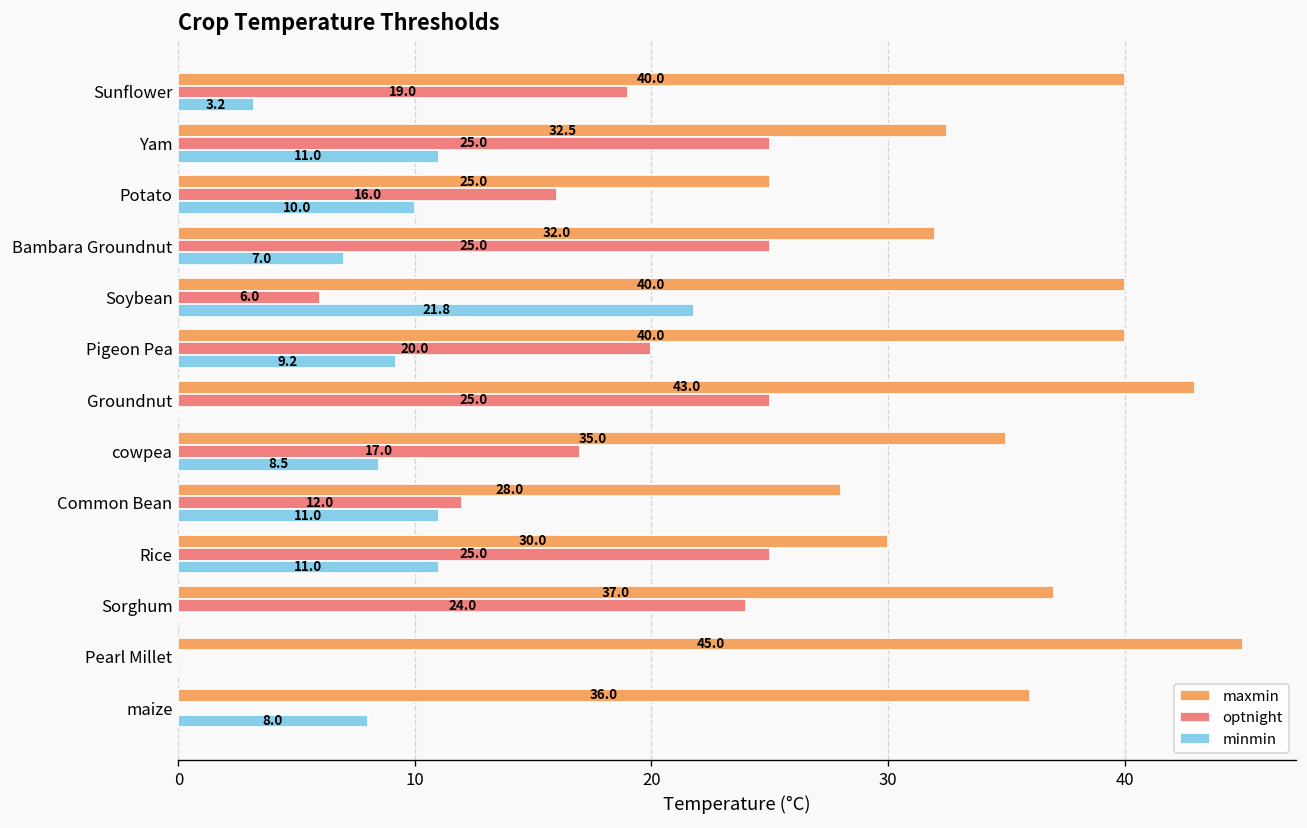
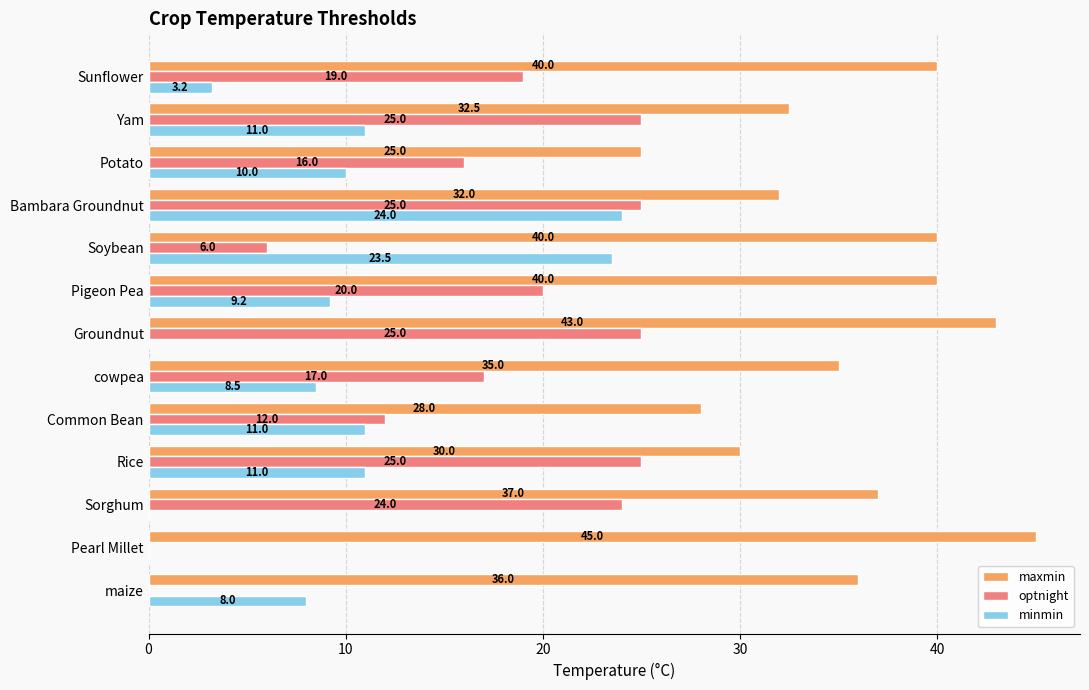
minmin, Bambara Groundnut: 7.0 -> 24.0
minmin, Soybean: 21.8 -> 23.5
